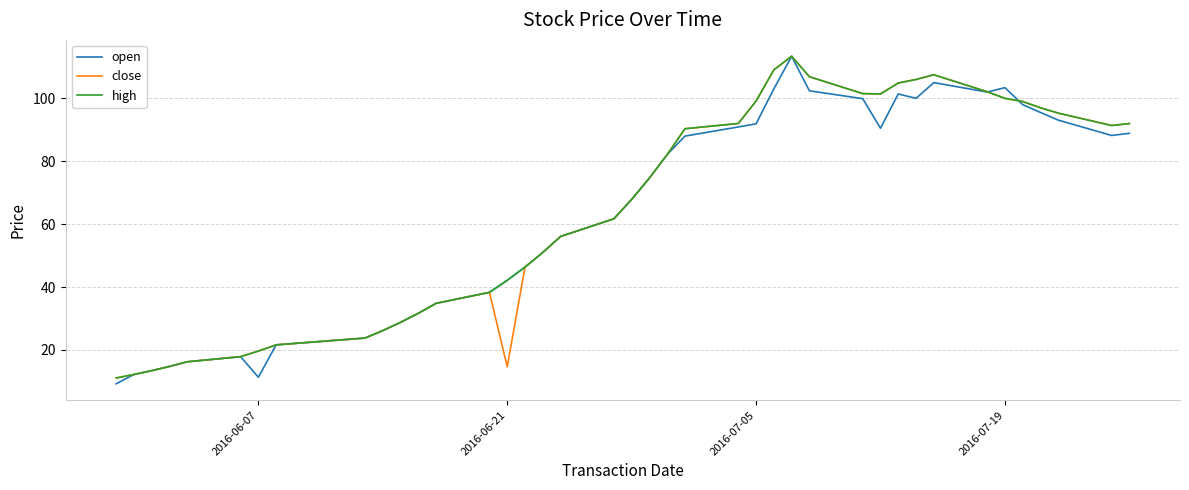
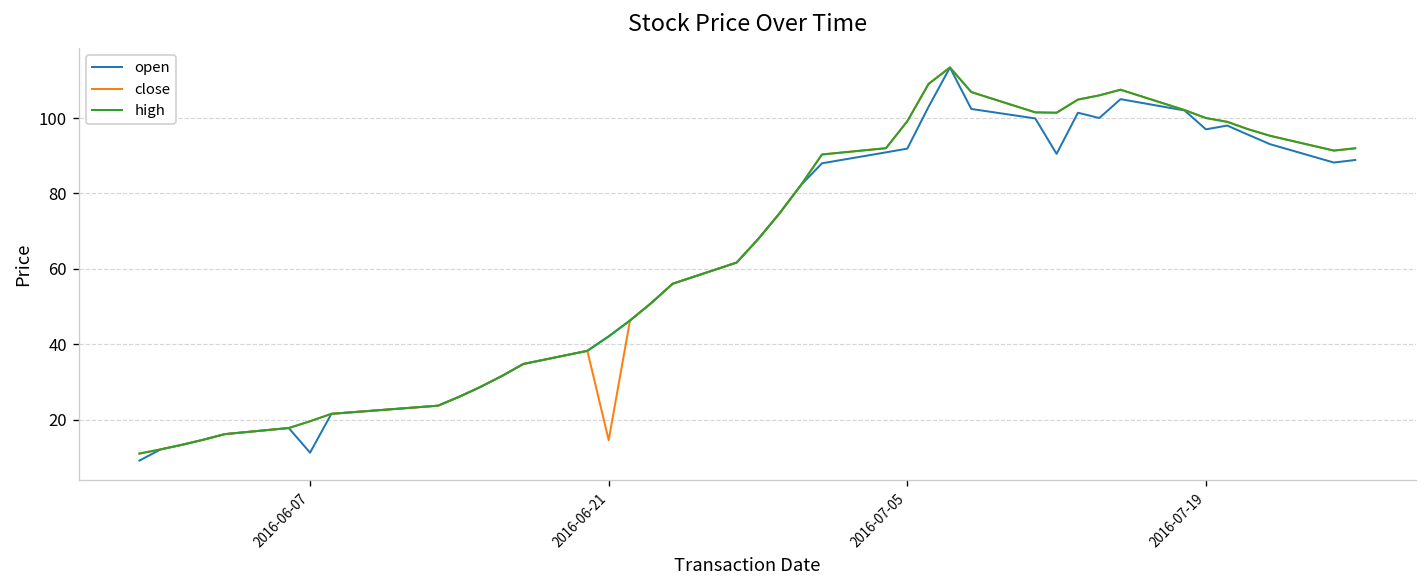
open, 2016-07-19: 103 -> 97
